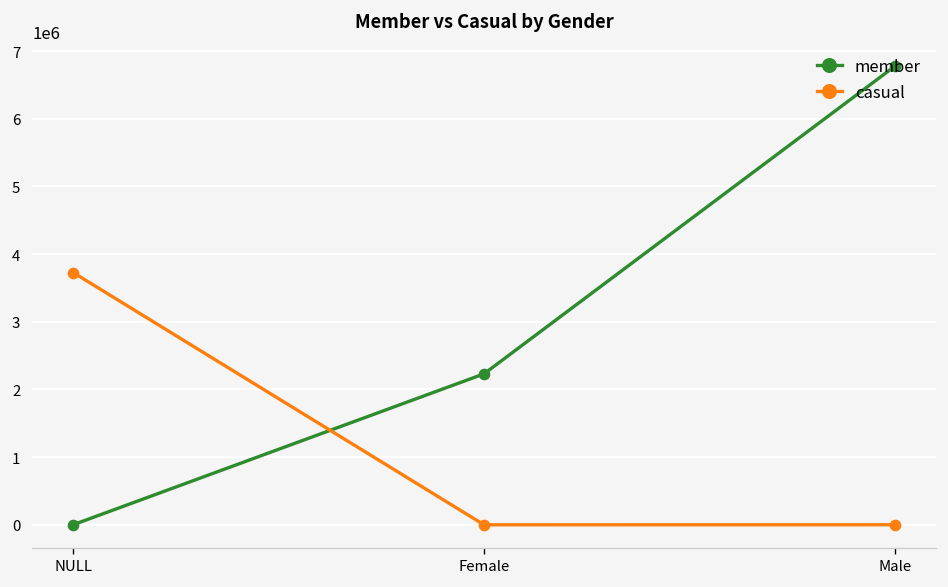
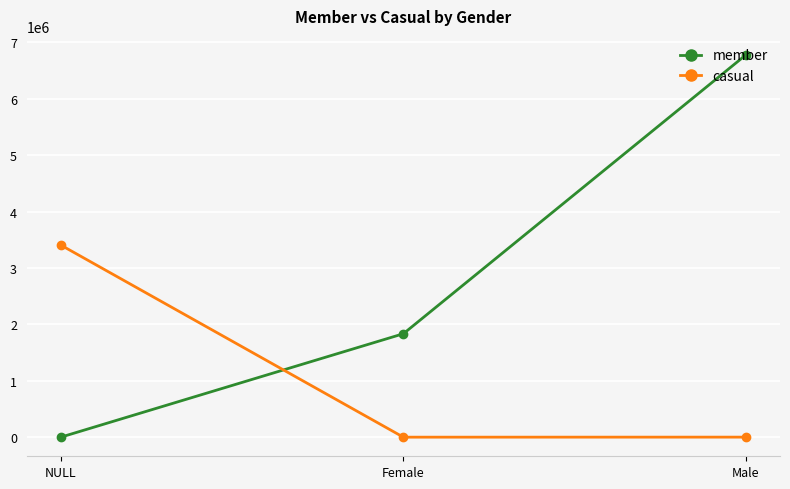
casual, NULL: 3700000 -> 3400000
member, Female: 2200000 -> 1800000
